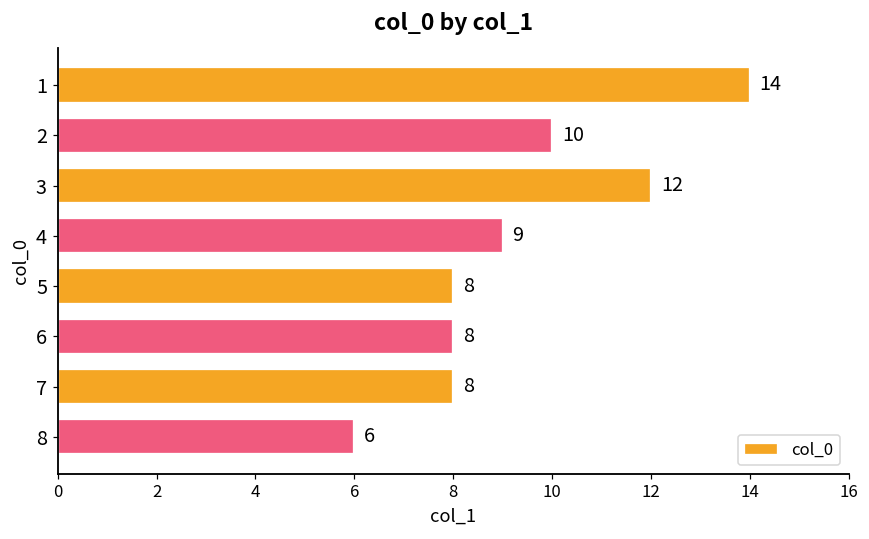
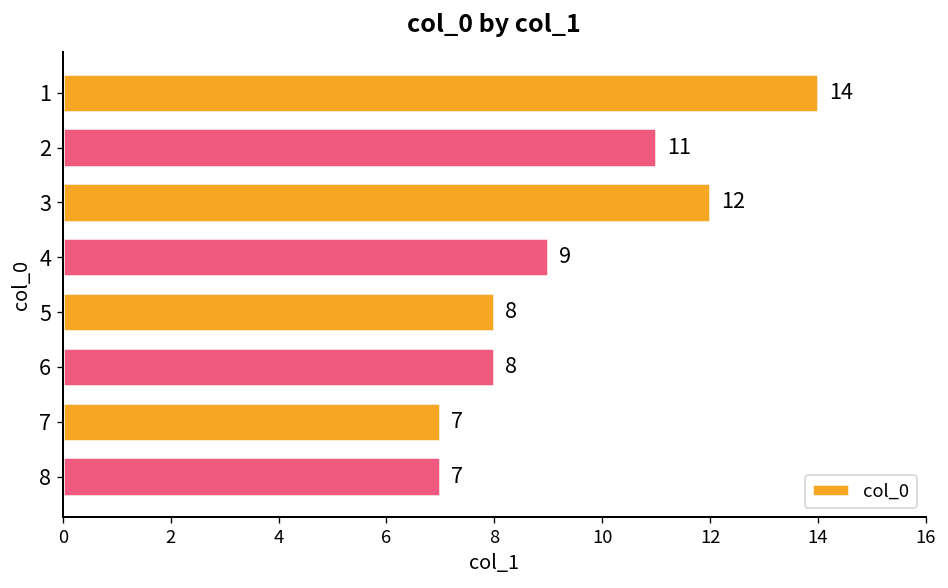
2: 10 -> 11
7: 8 -> 7
8: 6 -> 7
